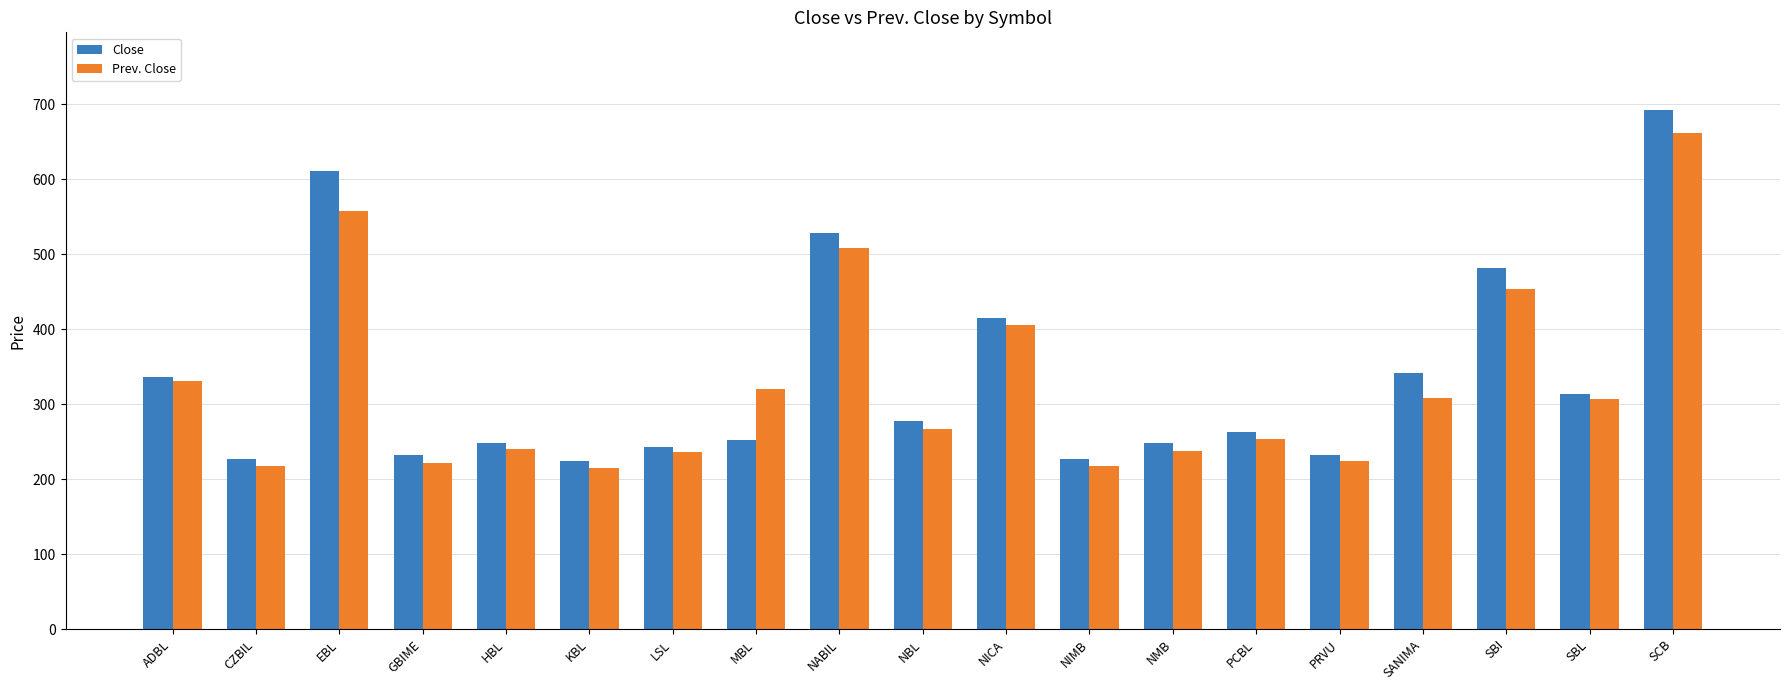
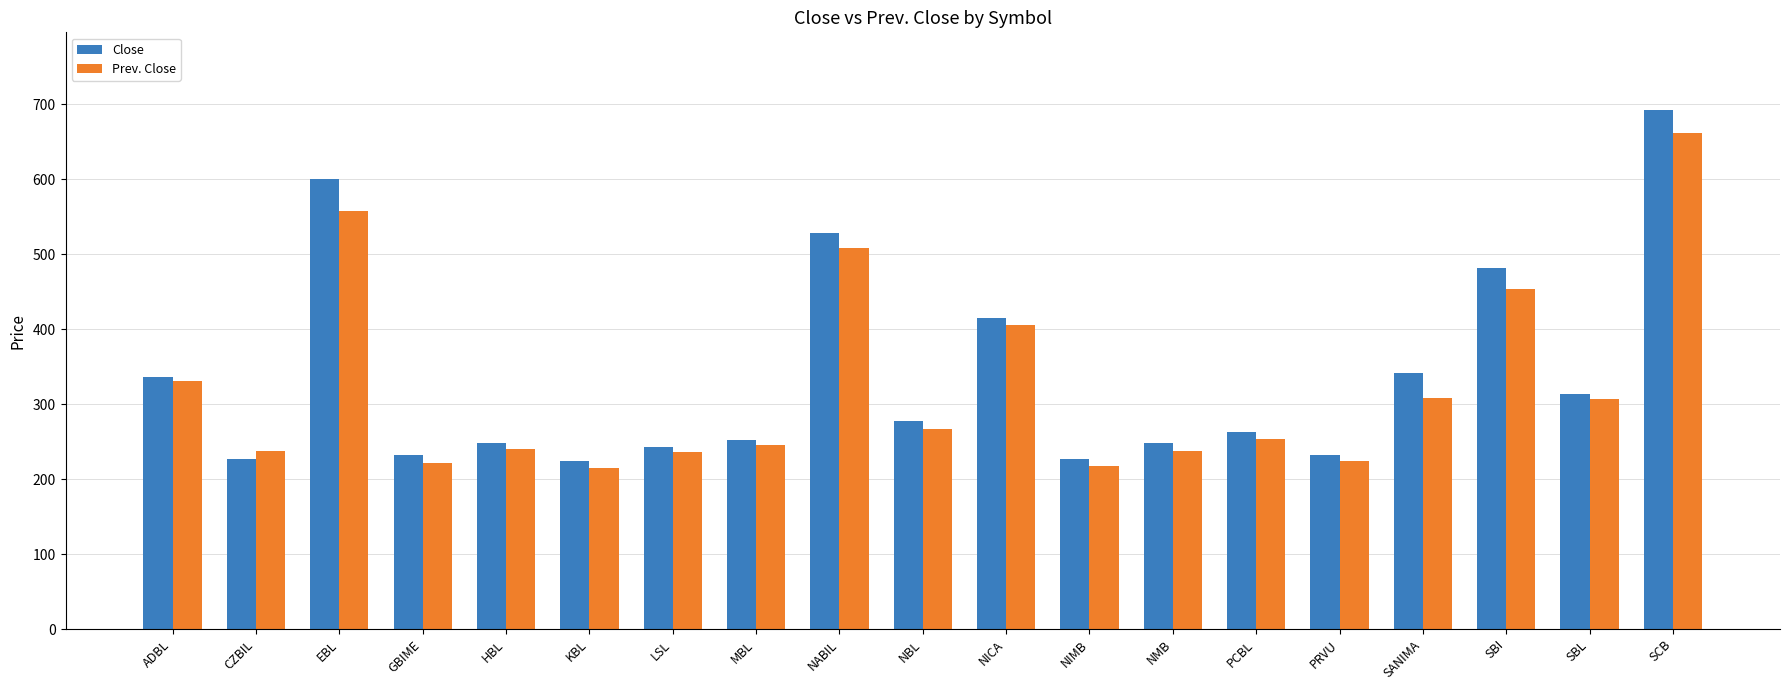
Prev. Close, CZBIL: 220 -> 240
Close, EBL: 610 -> 600
Prev. Close, MBL: 320 -> 250
